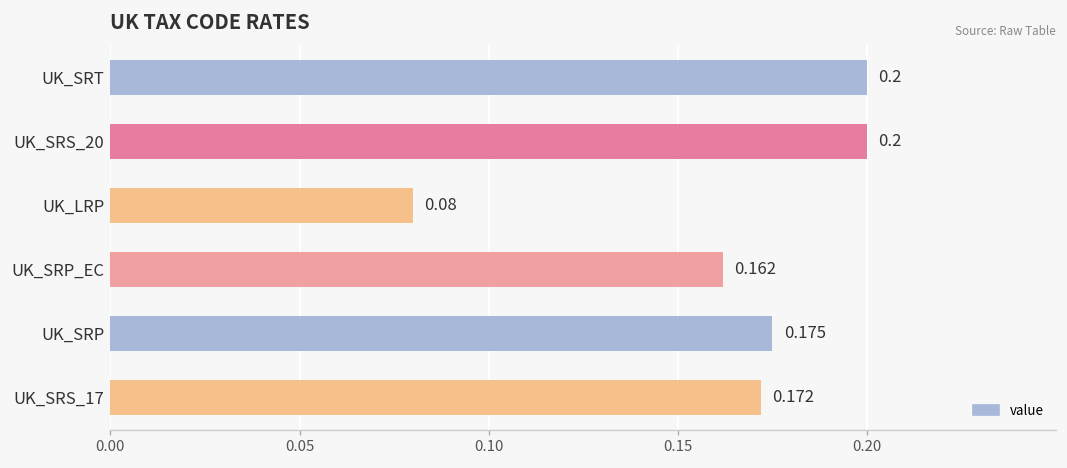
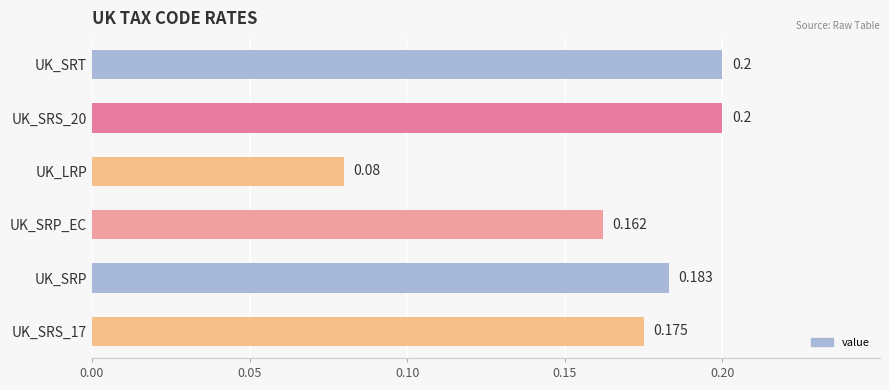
UK_SRP: 0.175 -> 0.183
UK_SRS_17: 0.172 -> 0.175
